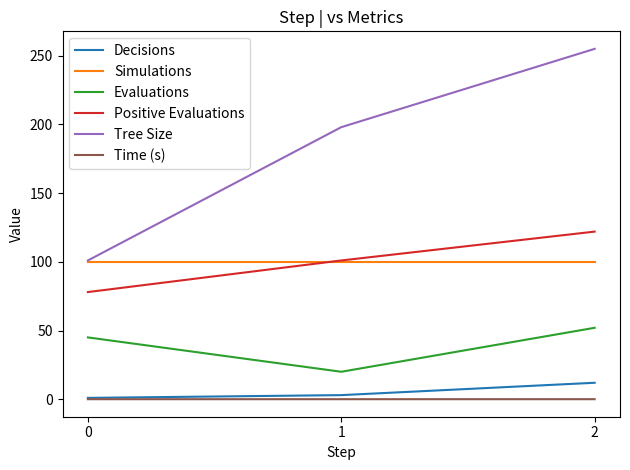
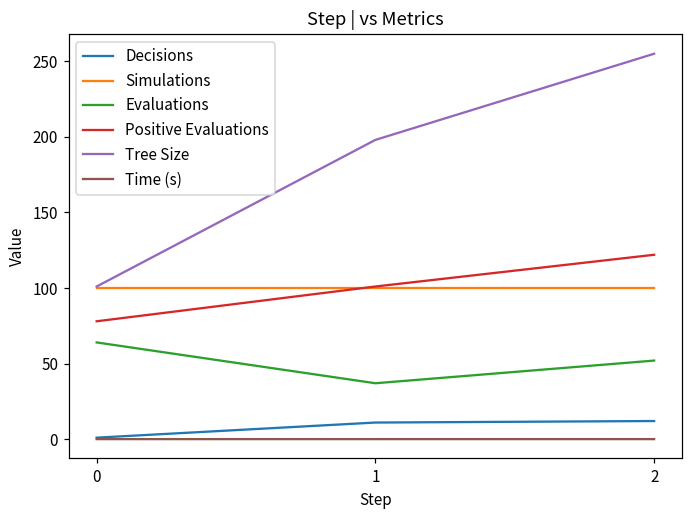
Evaluations, 0: 45 -> 64
Decisions, 1: 3 -> 11
Evaluations, 1: 20 -> 37
